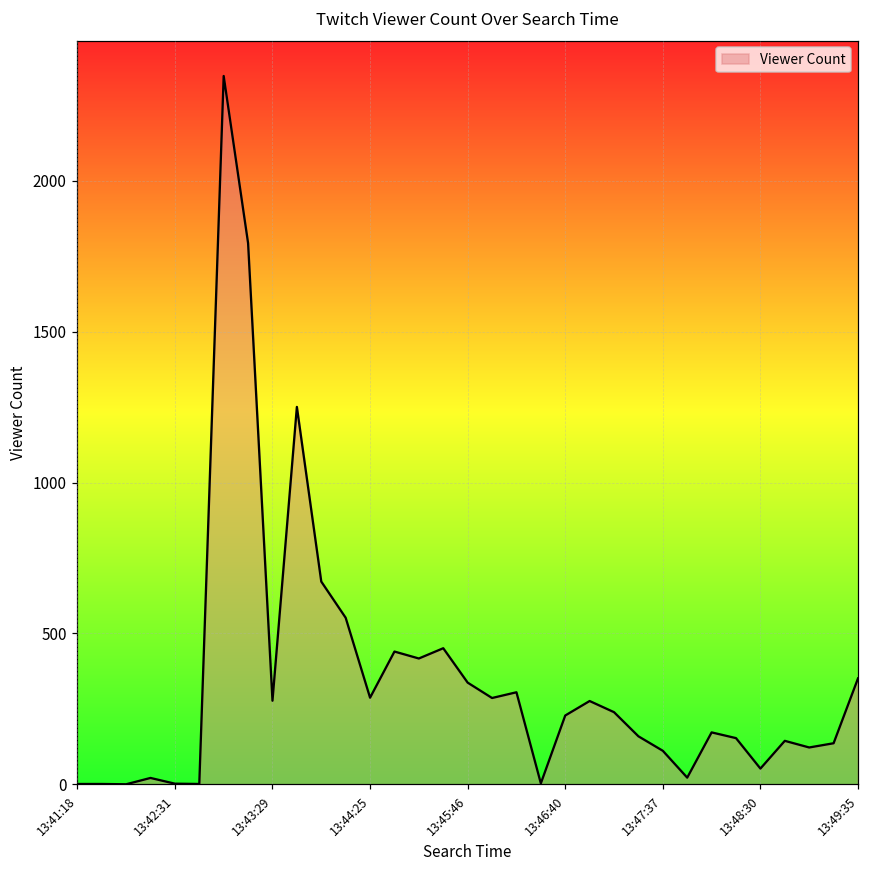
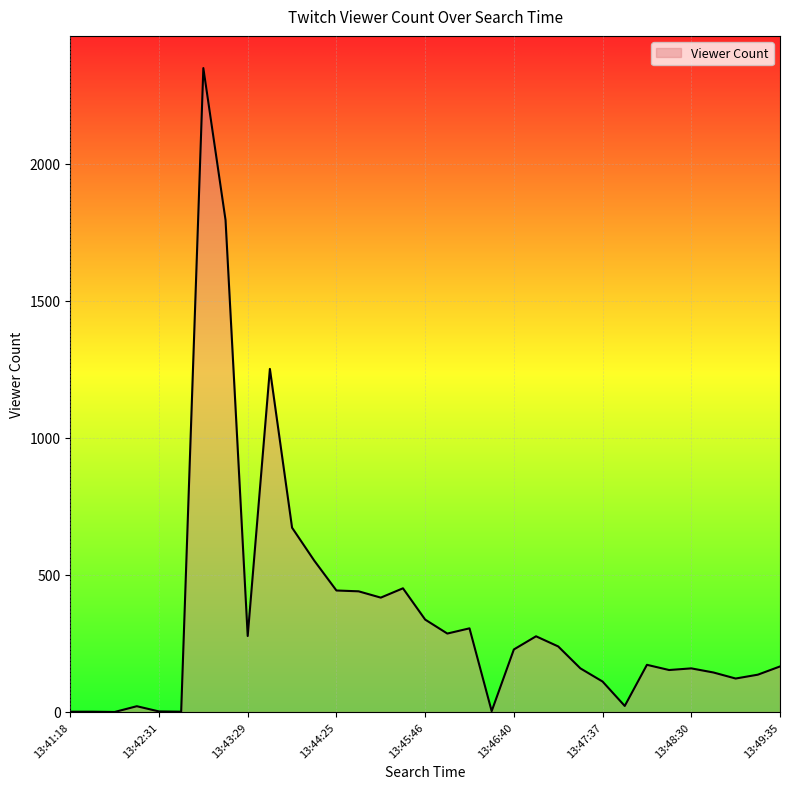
13:44:25: 290 -> 440
13:48:30: 50 -> 160
13:49:35: 350 -> 170
